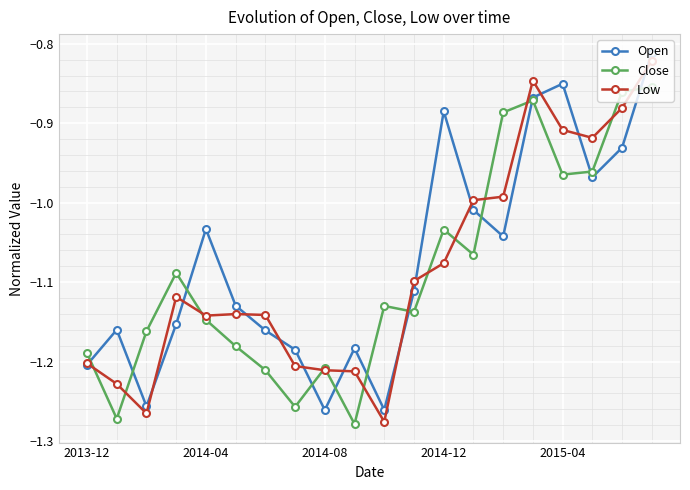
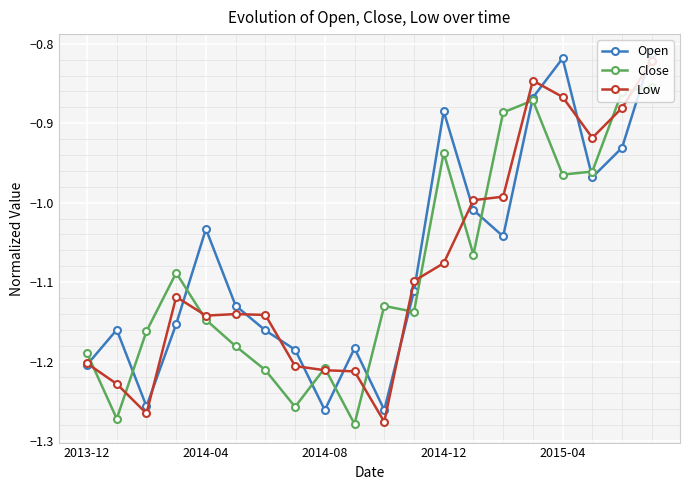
Close, 2014-12: -1.03 -> -0.94
Open, 2015-04: -0.85 -> -0.82
Low, 2015-04: -0.91 -> -0.87
